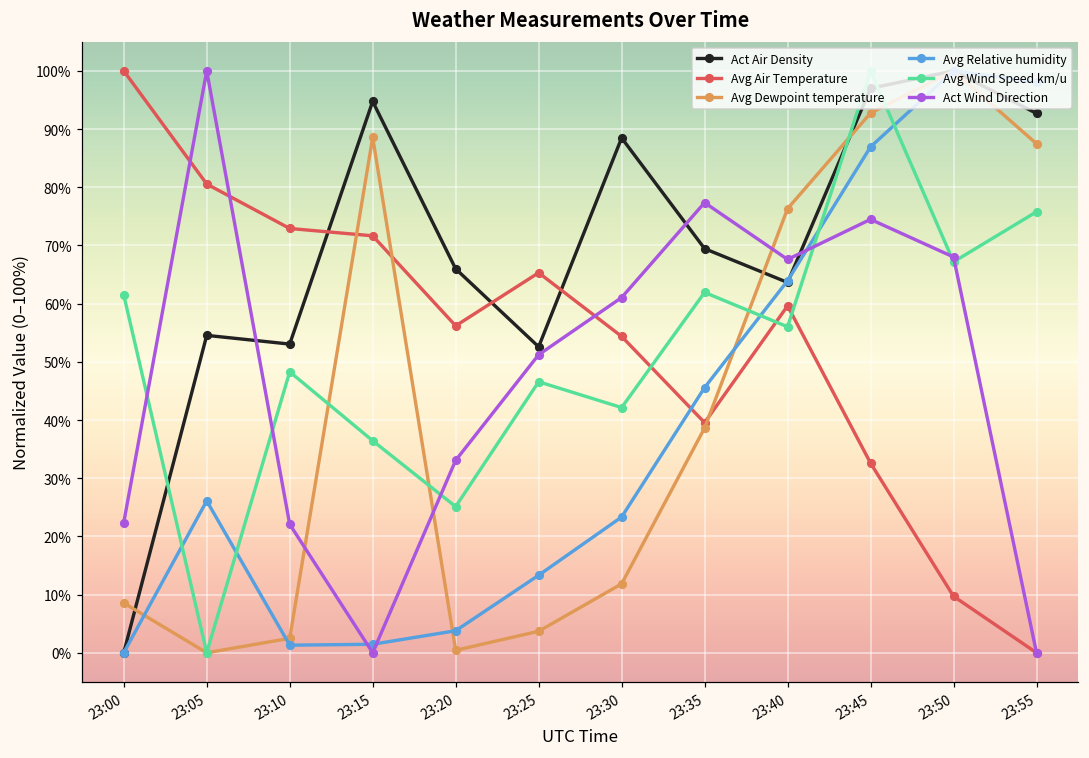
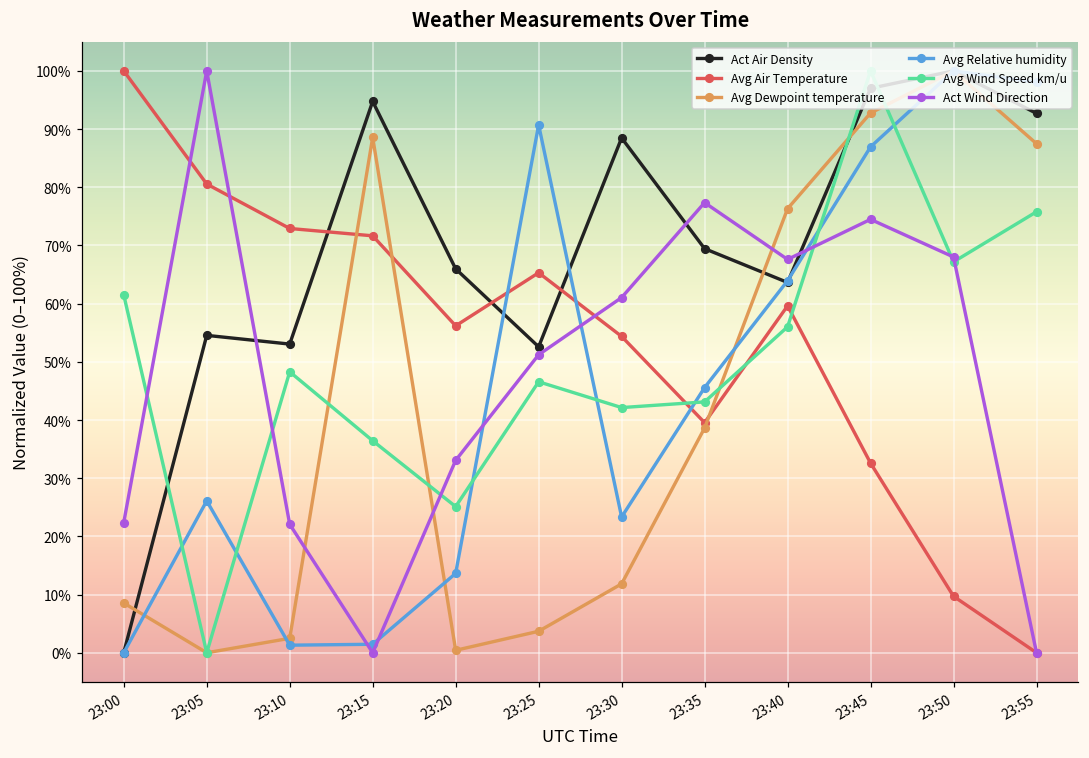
Avg Relative humidity, 23:20: 4% -> 14%
Avg Relative humidity, 23:25: 13% -> 91%
Avg Wind Speed km/u, 23:35: 62% -> 43%
